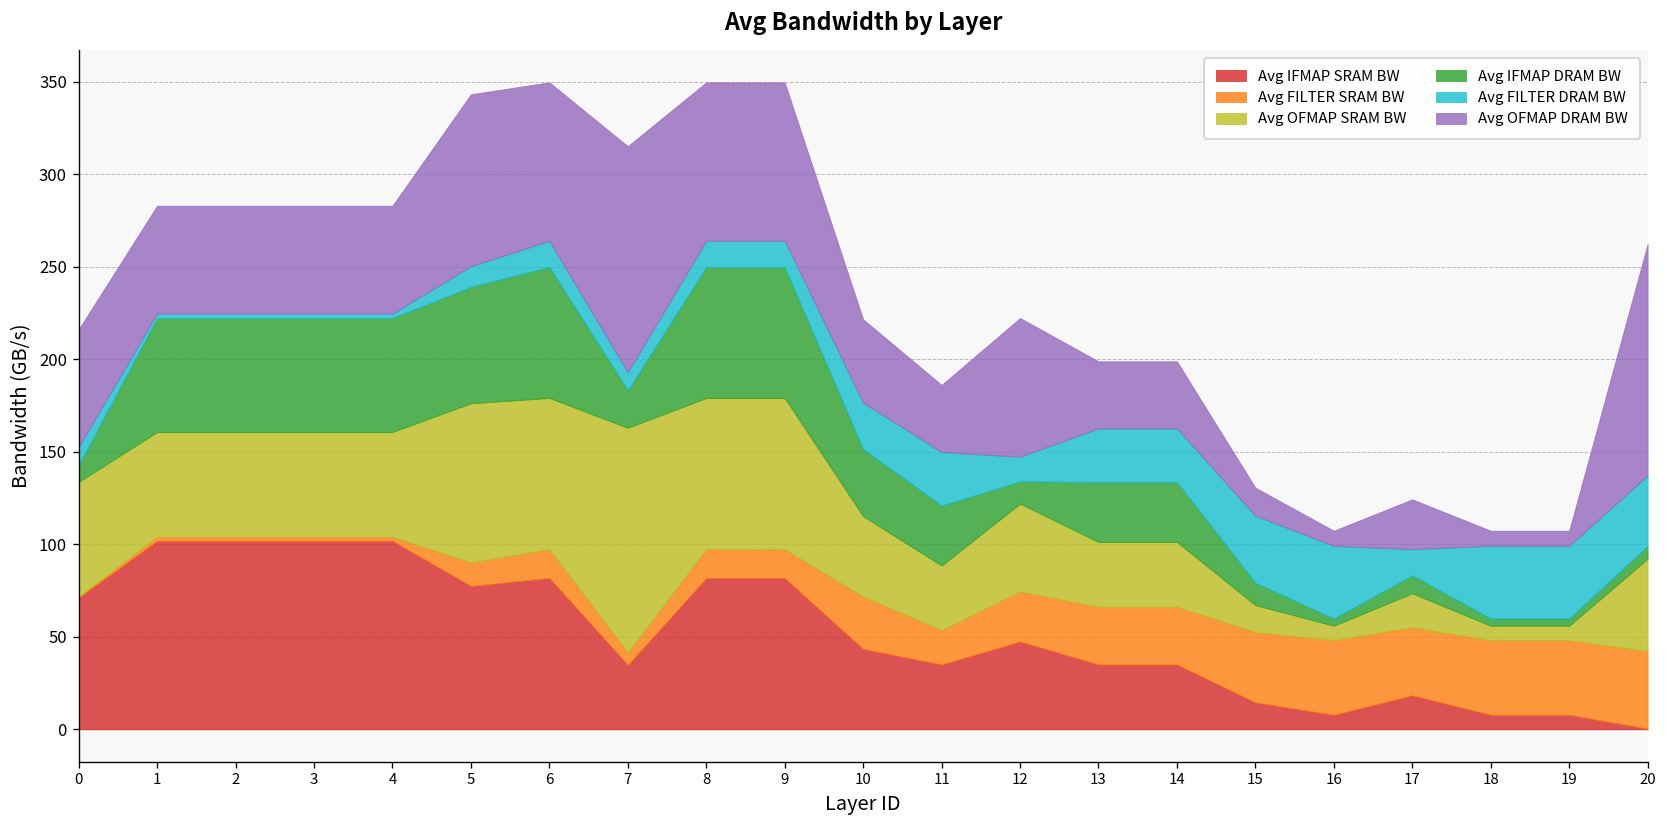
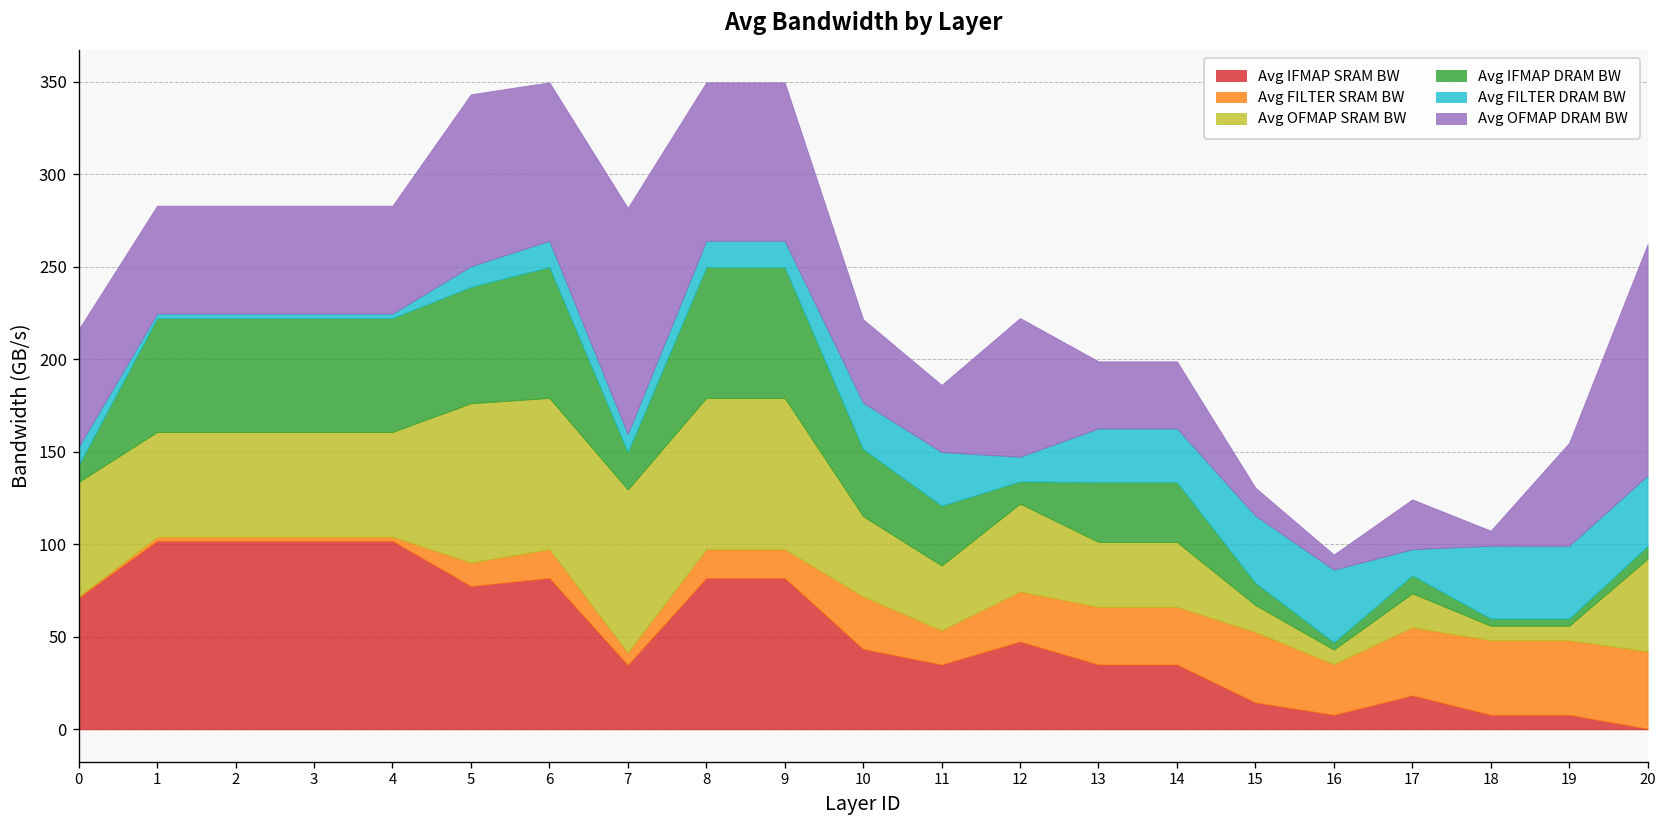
Avg OFMAP SRAM BW, 7: 121 -> 88
Avg FILTER SRAM BW, 16: 40 -> 27
Avg OFMAP DRAM BW, 19: 8 -> 56
